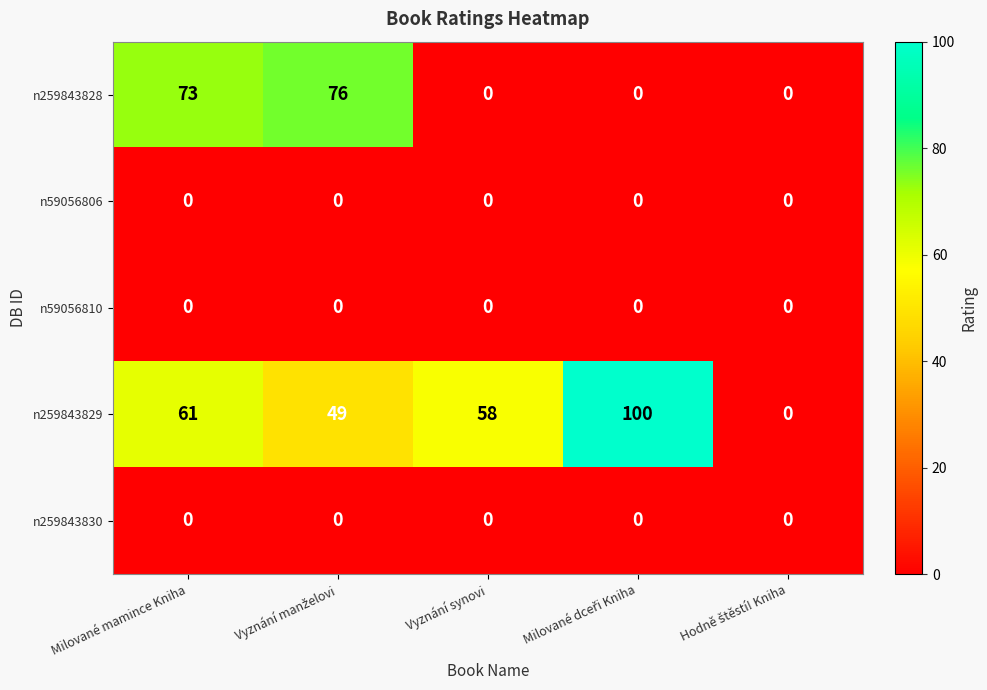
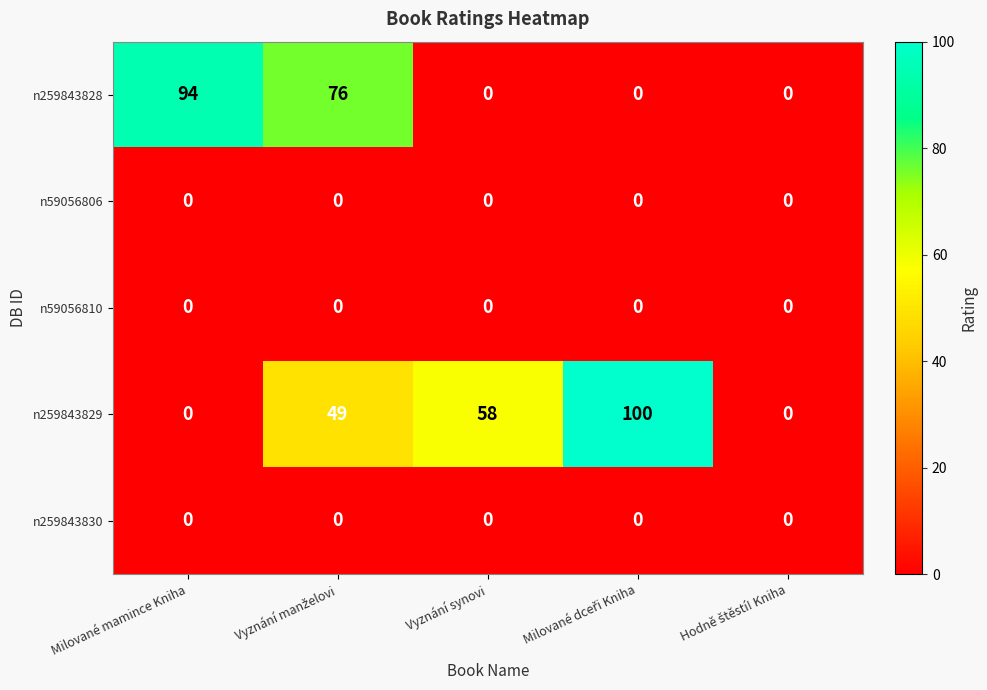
n259843828, Milované mamince Kniha: 73 -> 94
n259843829, Milované mamince Kniha: 61 -> 0
